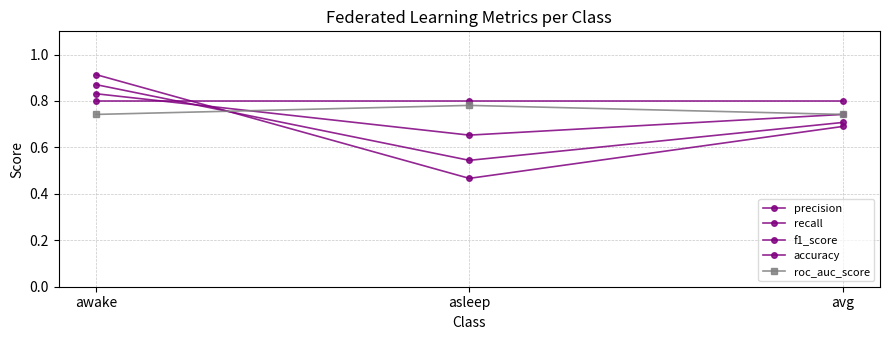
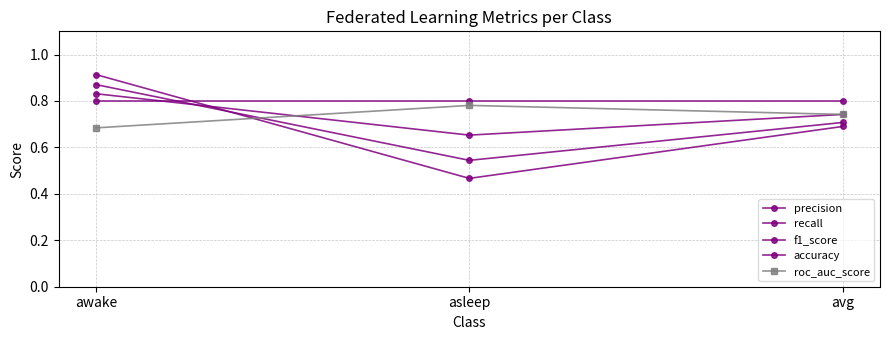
roc_auc_score, awake: 0.74 -> 0.68
